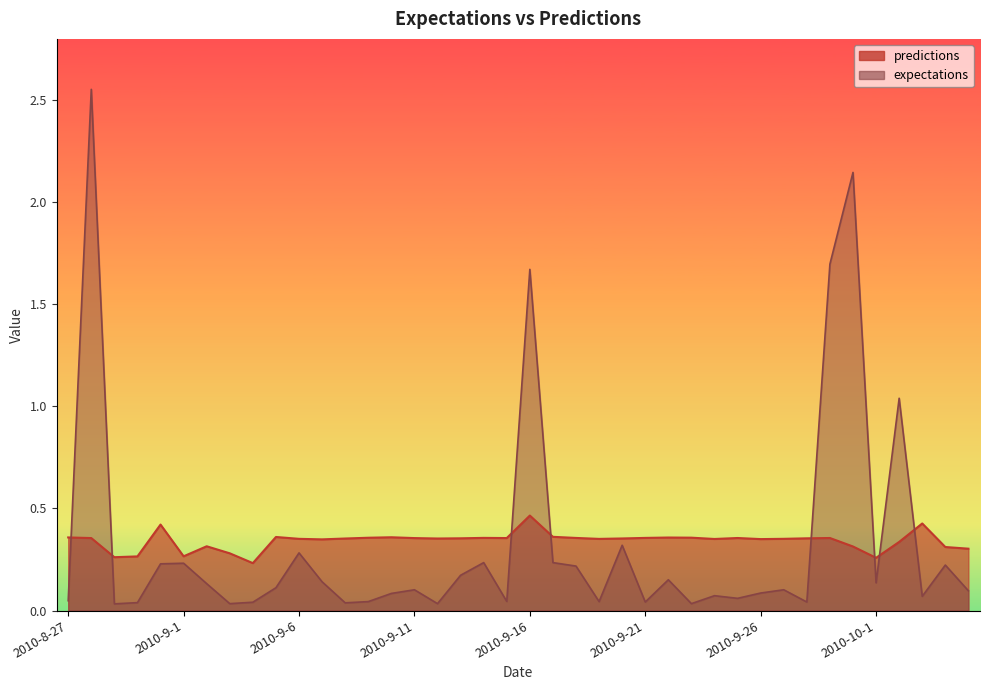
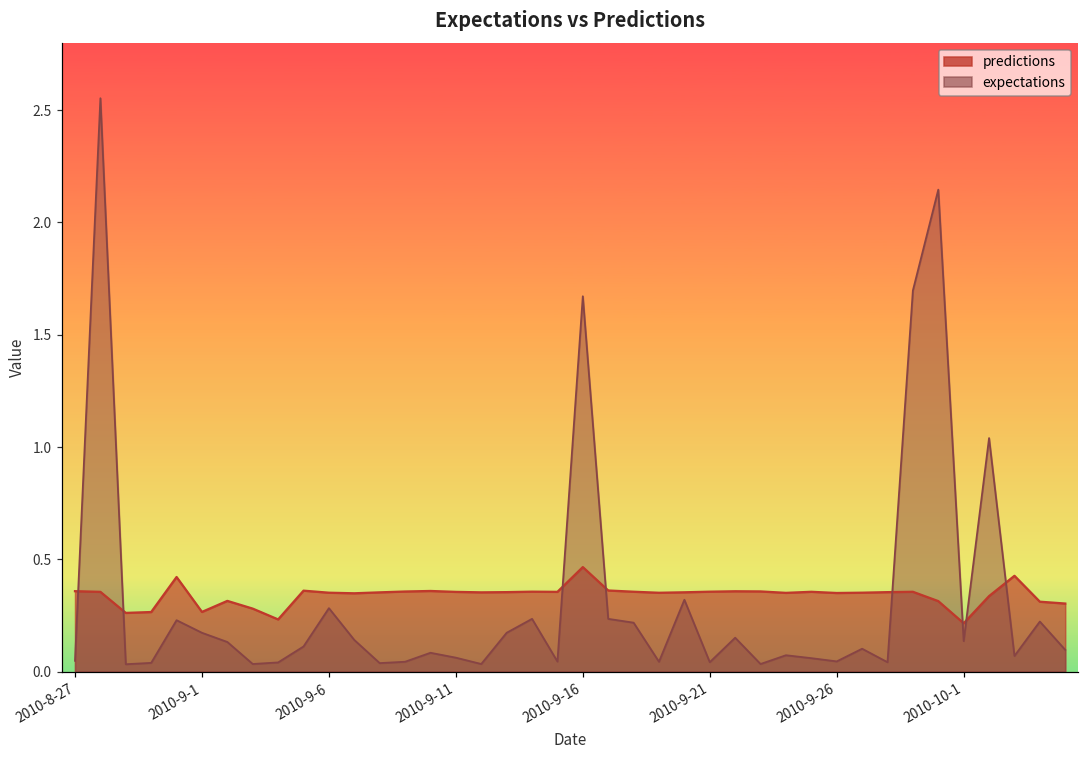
expectations, 2010-9-1: 0.23 -> 0.17
expectations, 2010-9-11: 0.10 -> 0.06
expectations, 2010-9-26: 0.09 -> 0.05
predictions, 2010-10-1: 0.26 -> 0.22
